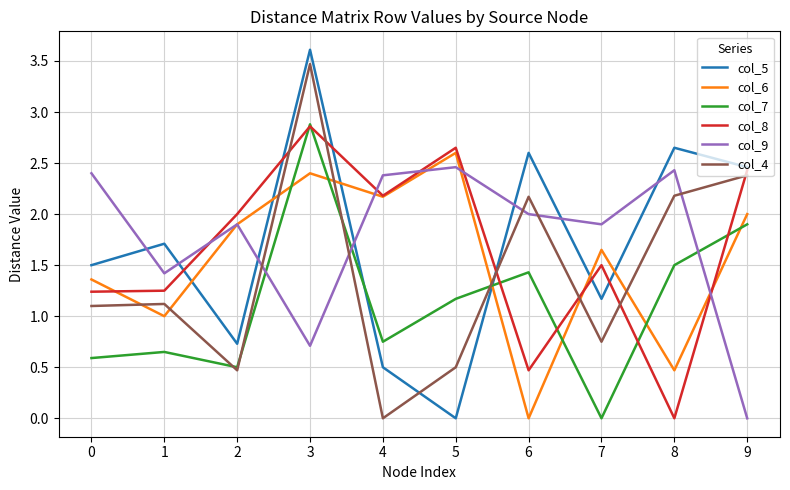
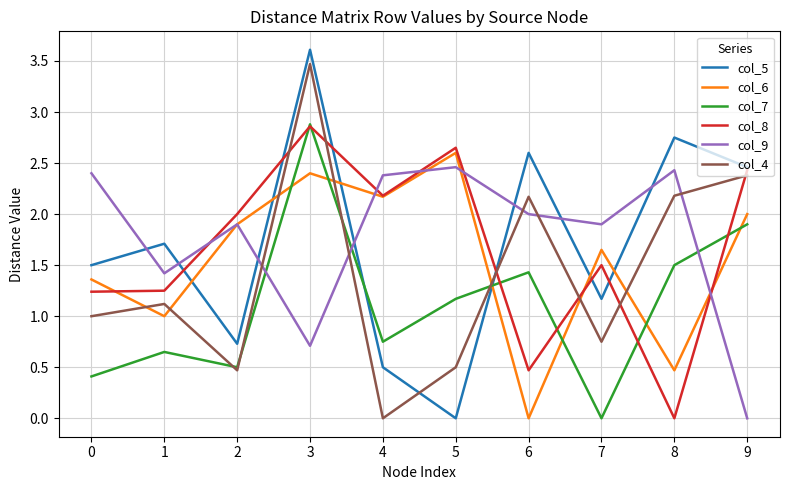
col_7, 0: 0.59 -> 0.41
col_4, 0: 1.1 -> 1.0
col_5, 8: 2.65 -> 2.75
